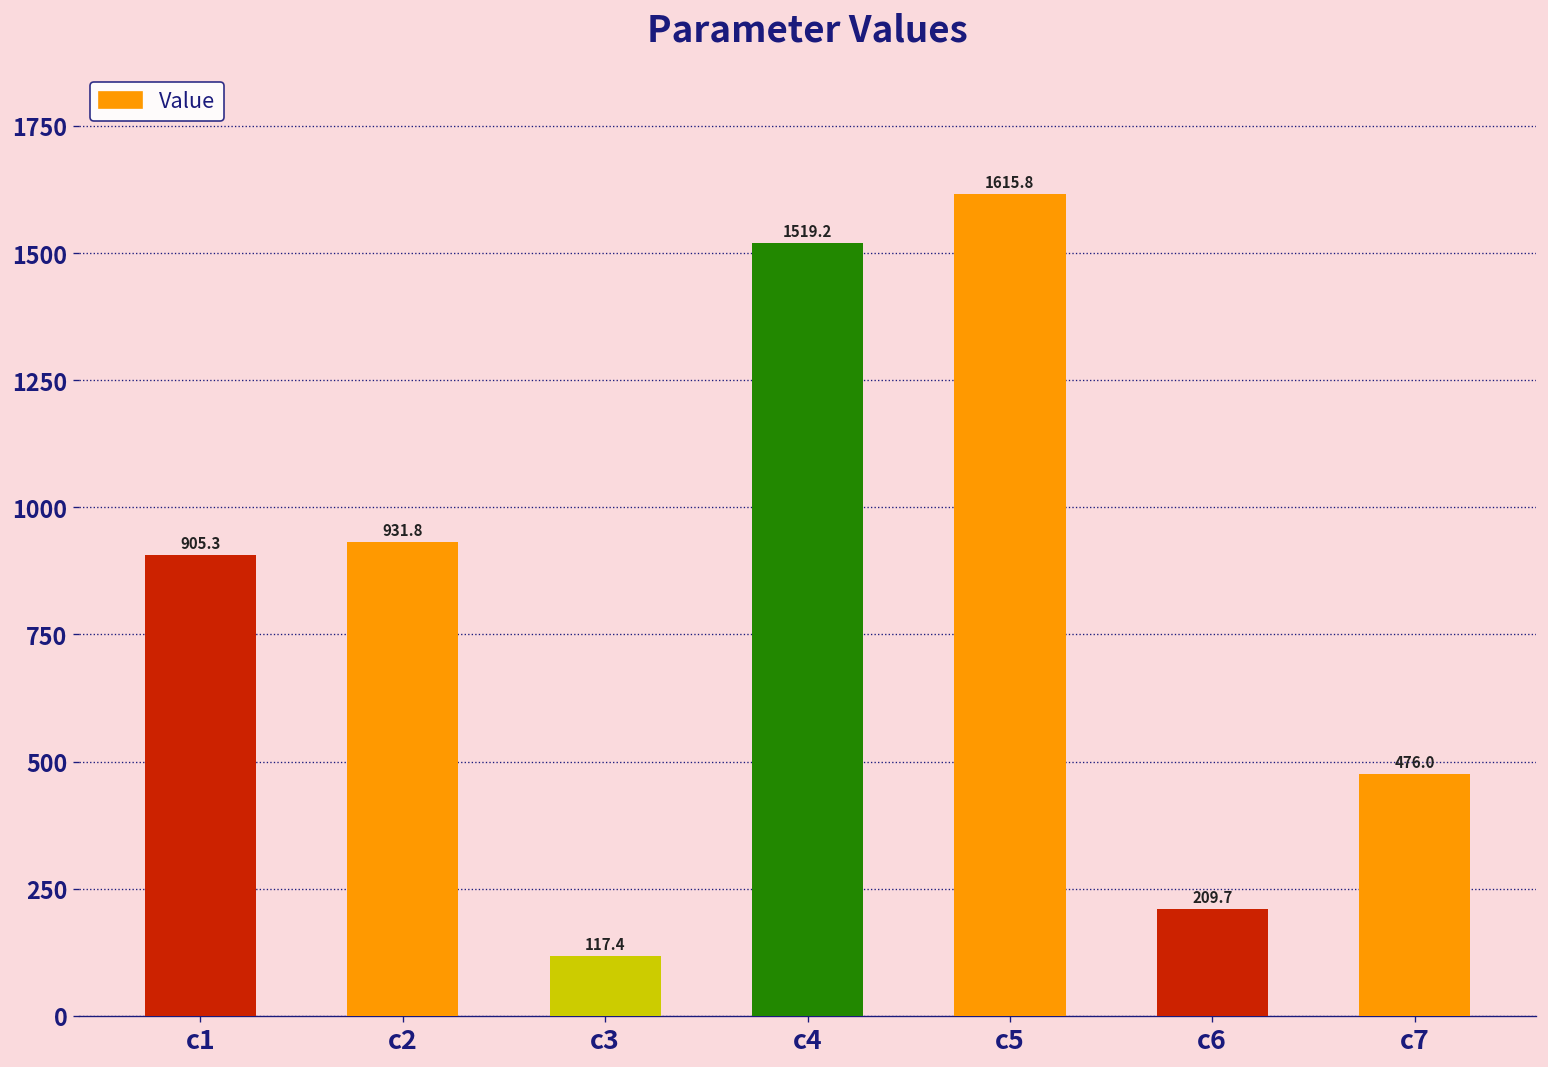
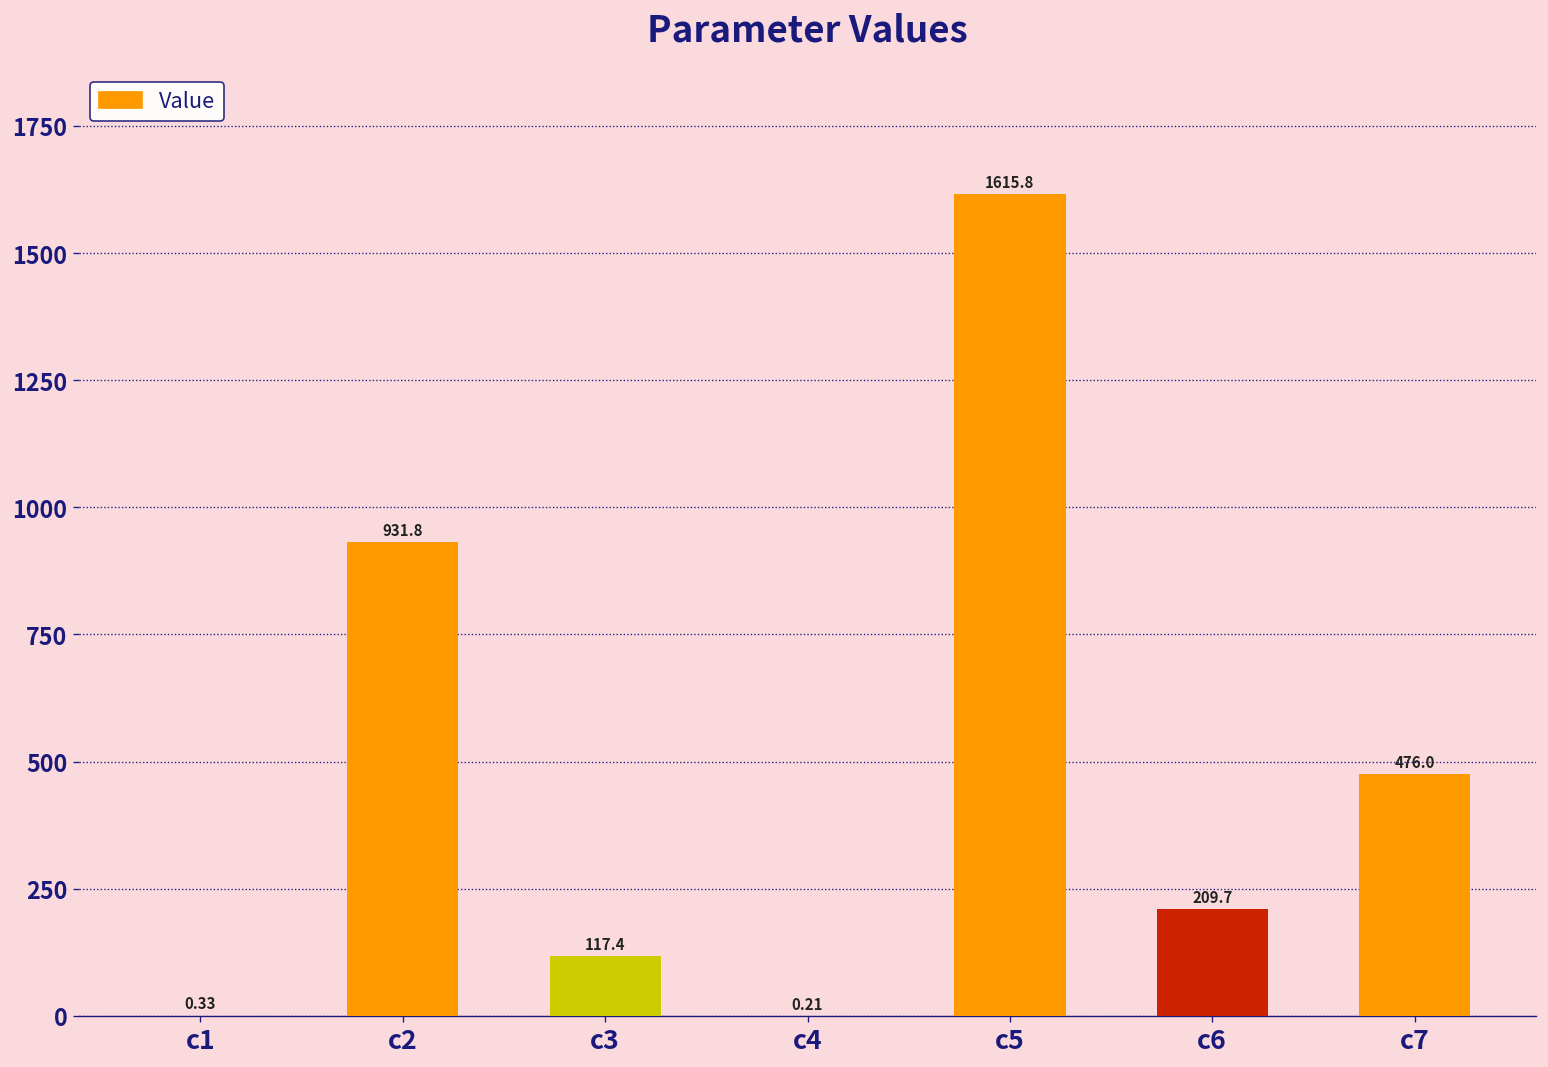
c1: 905.3 -> 0.33
c4: 1519.2 -> 0.21
